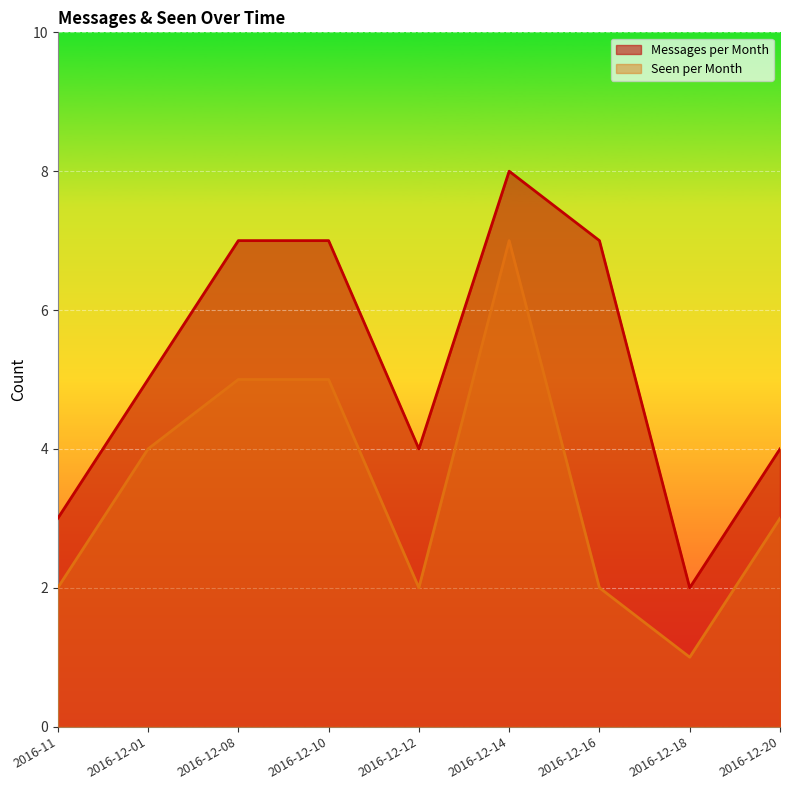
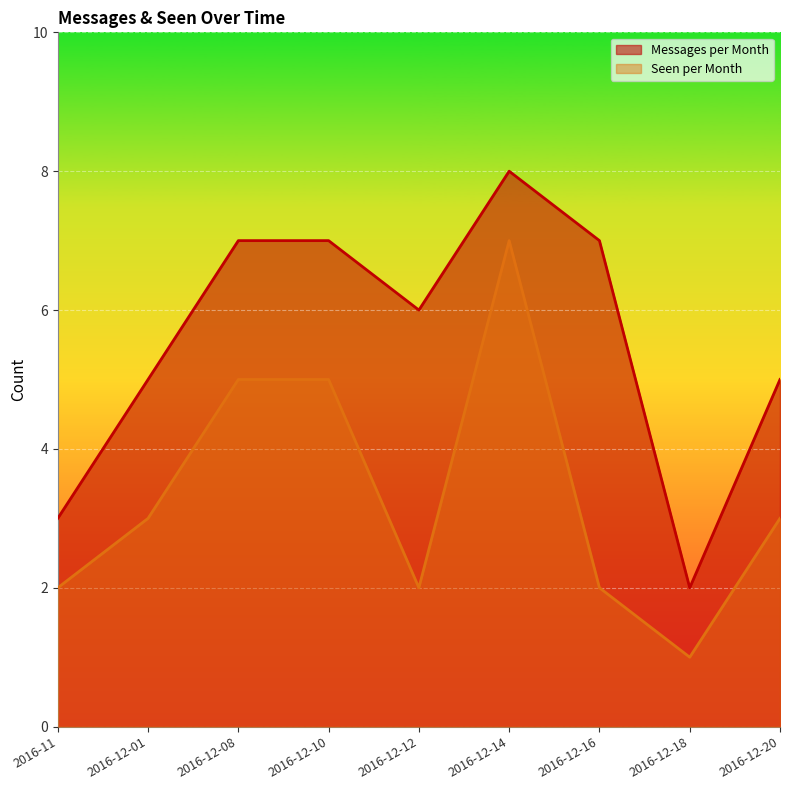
Seen per Month, 2016-12-01: 4 -> 3
Messages per Month, 2016-12-12: 4 -> 6
Messages per Month, 2016-12-20: 4 -> 5
